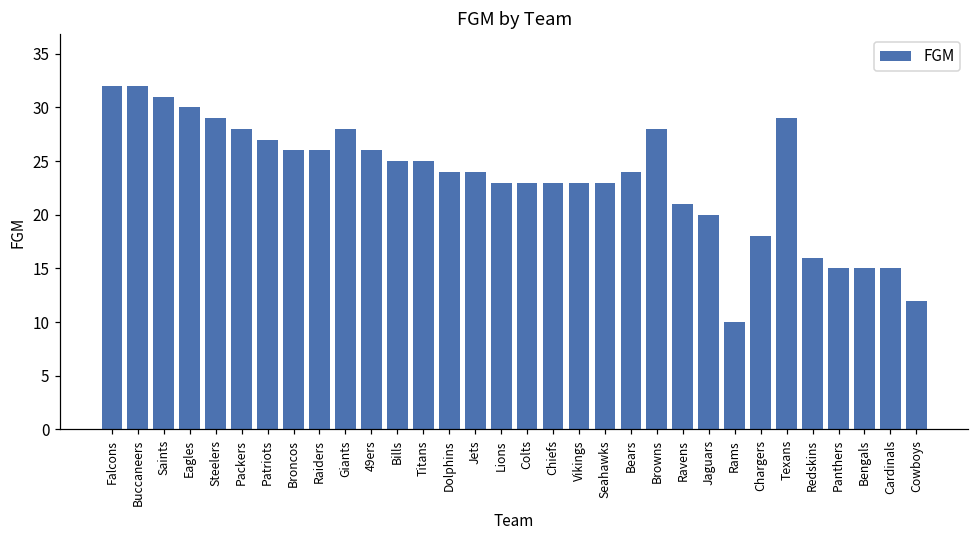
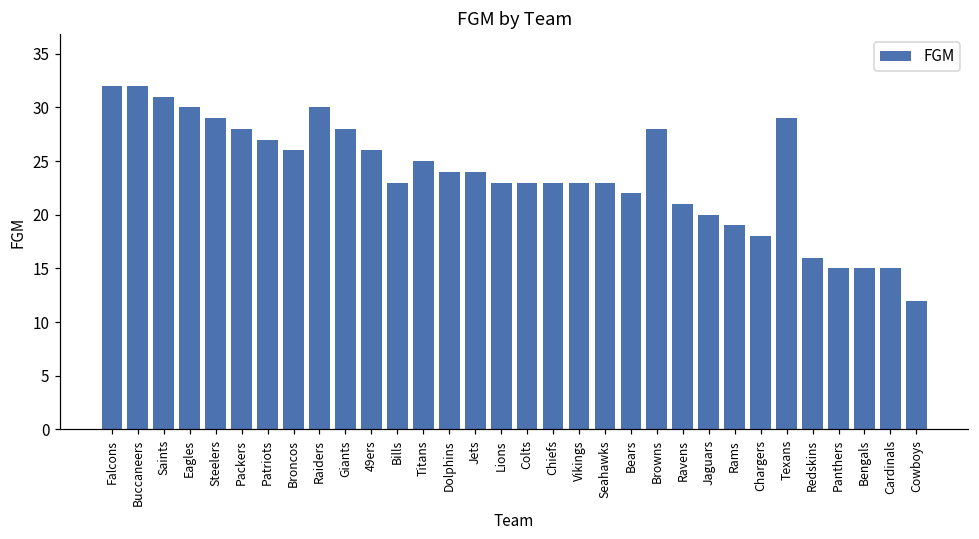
Raiders: 26 -> 30
Bills: 25 -> 23
Bears: 24 -> 22
Rams: 10 -> 19
